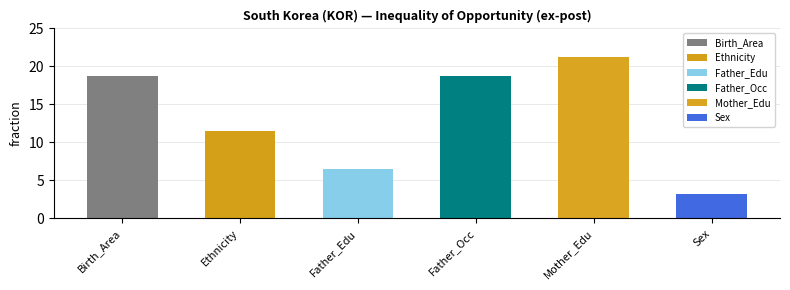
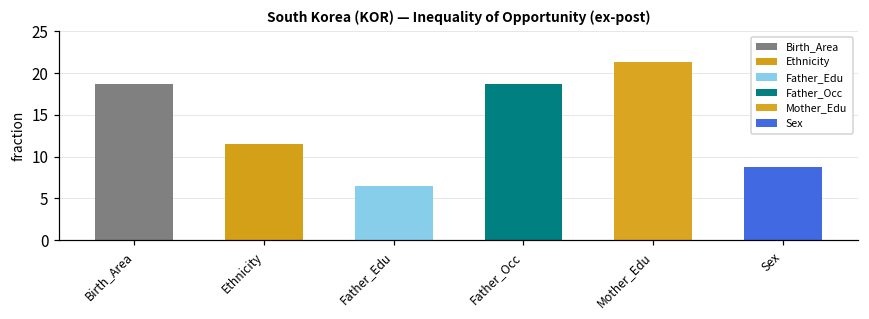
Sex: 3 -> 9
